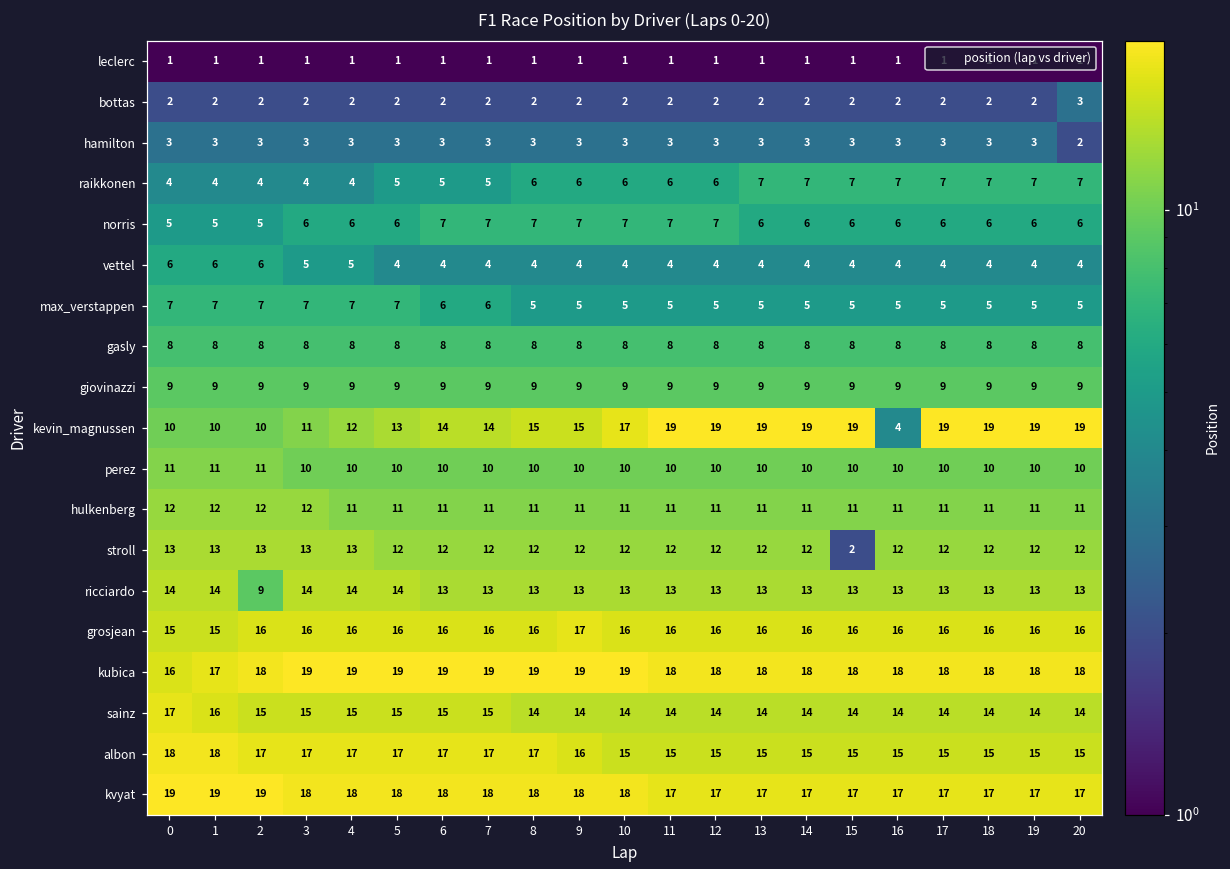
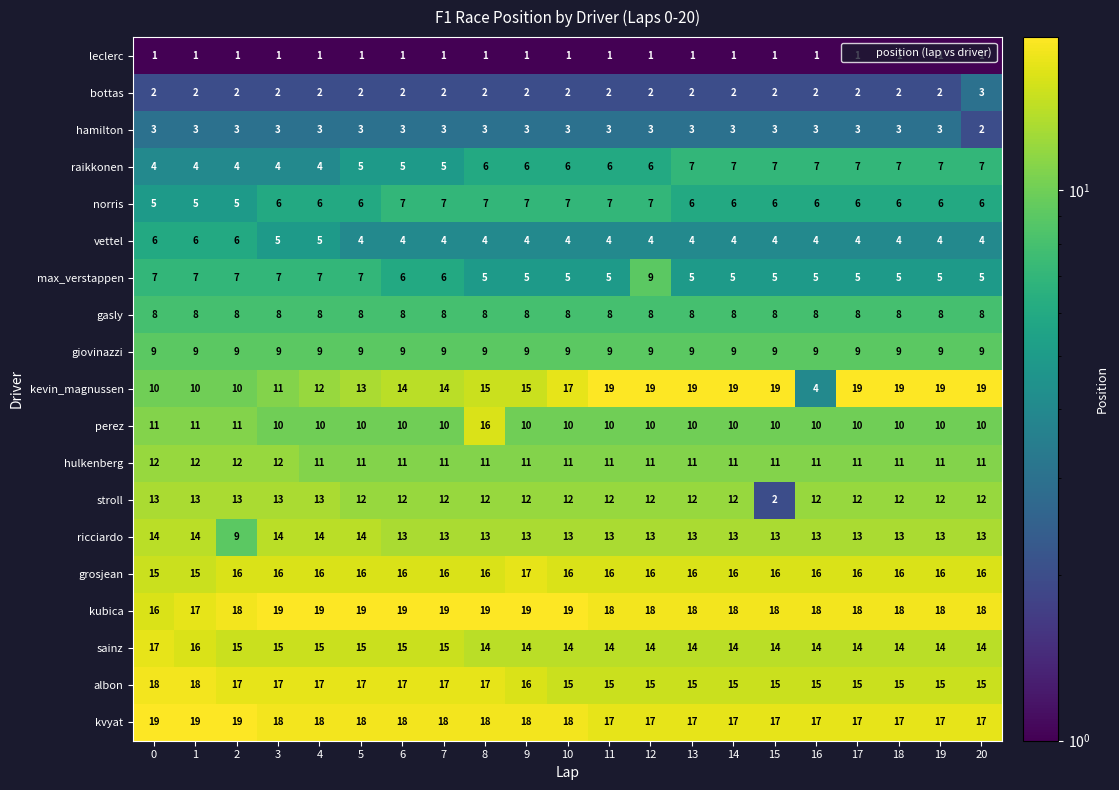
max_verstappen, 12: 5 -> 9
perez, 8: 10 -> 16
